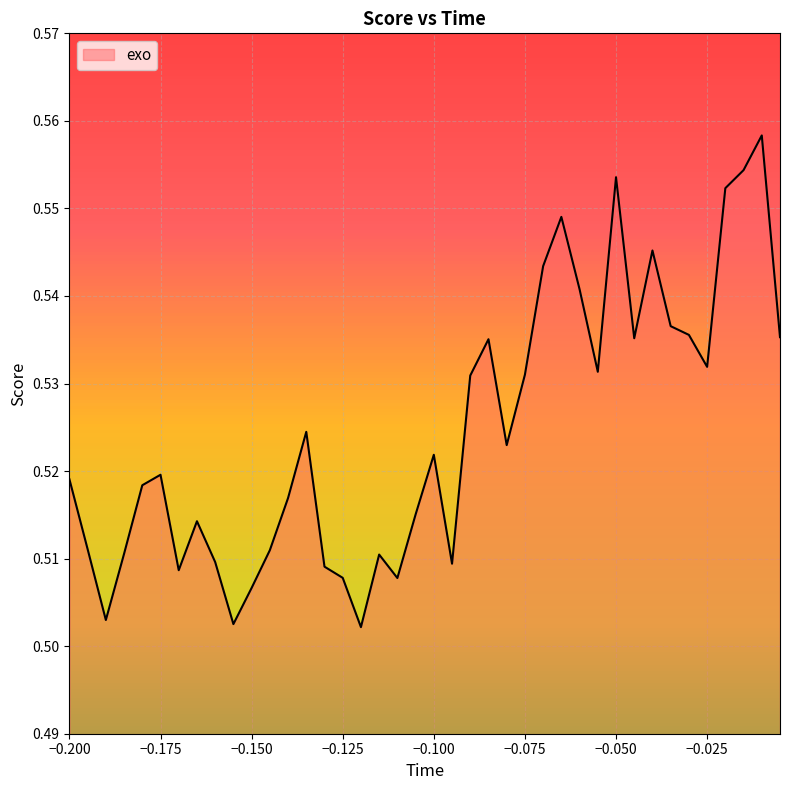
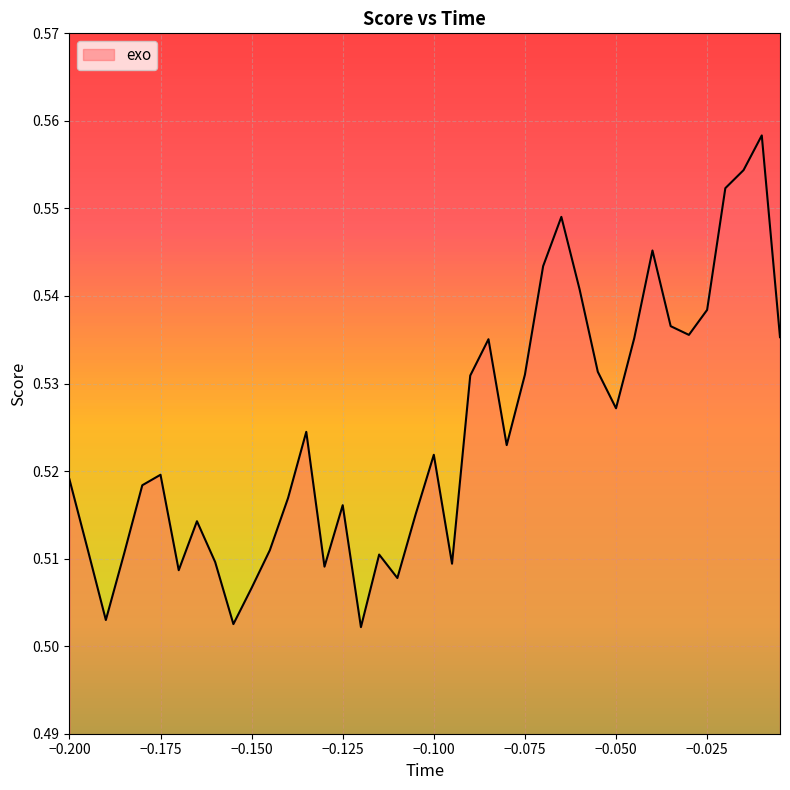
−0.125: 0.508 -> 0.516
−0.050: 0.554 -> 0.527
−0.025: 0.532 -> 0.538
